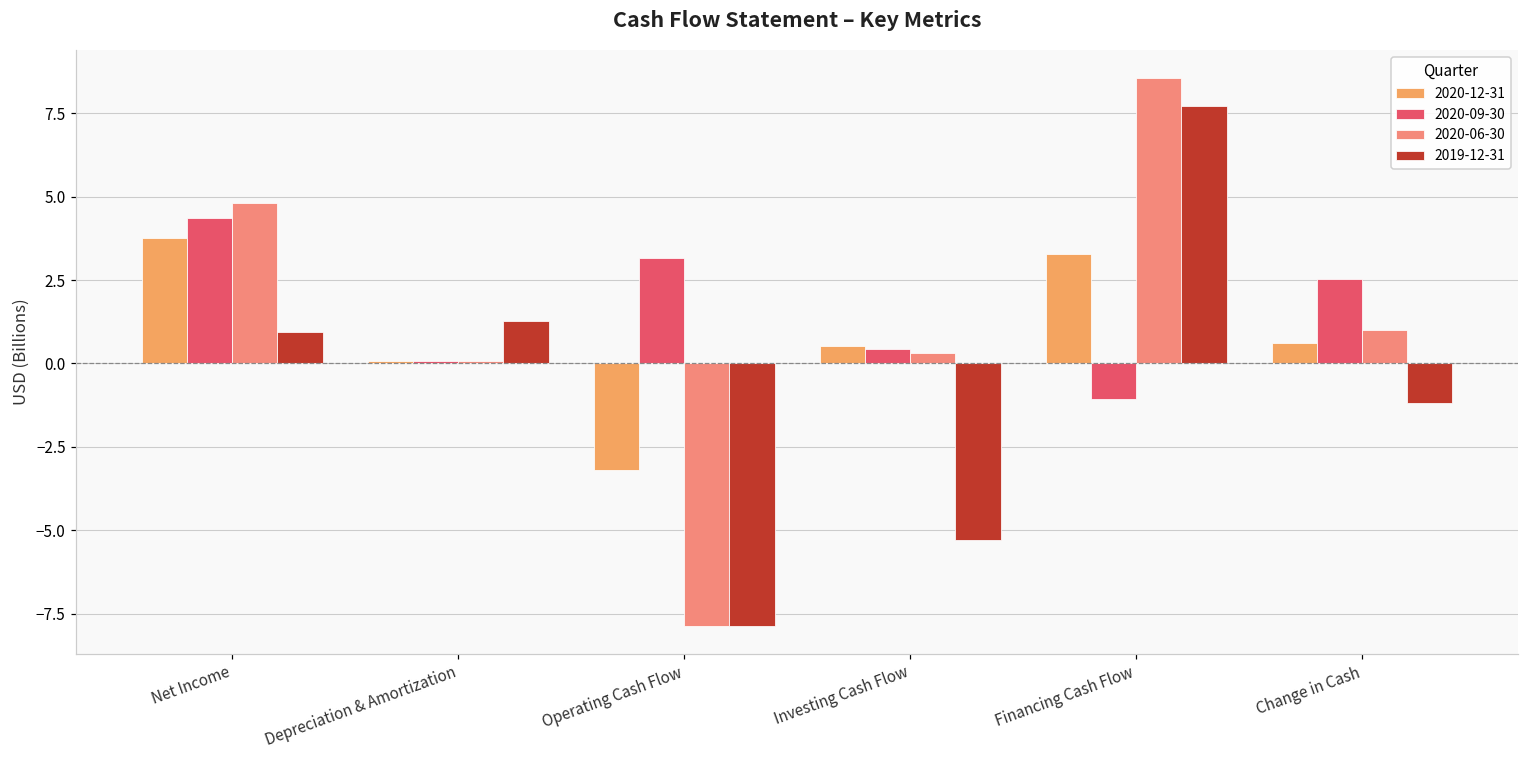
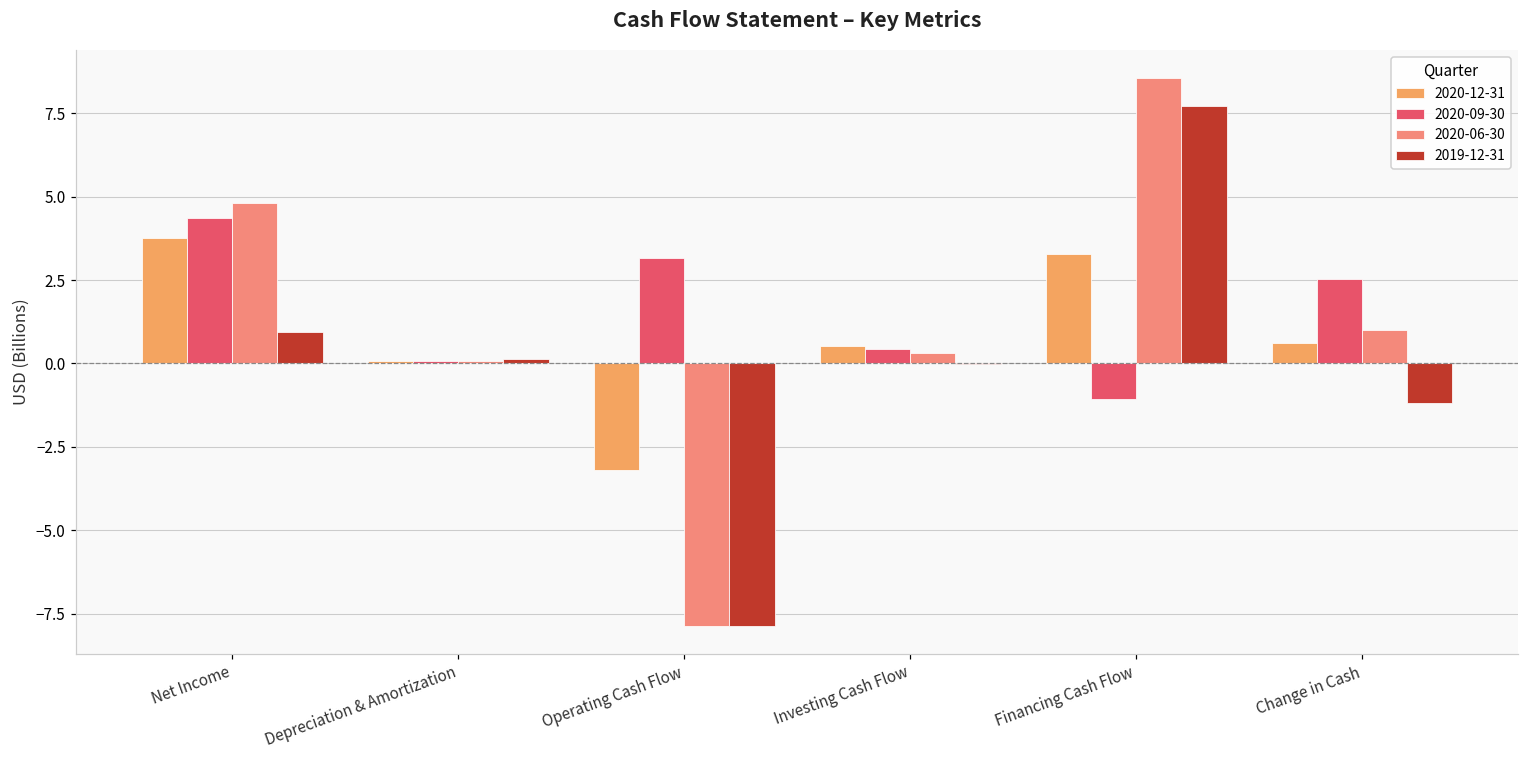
2019-12-31, Depreciation & Amortization: 1.3 -> 0.1
2019-12-31, Investing Cash Flow: -5.3 -> 0.0
